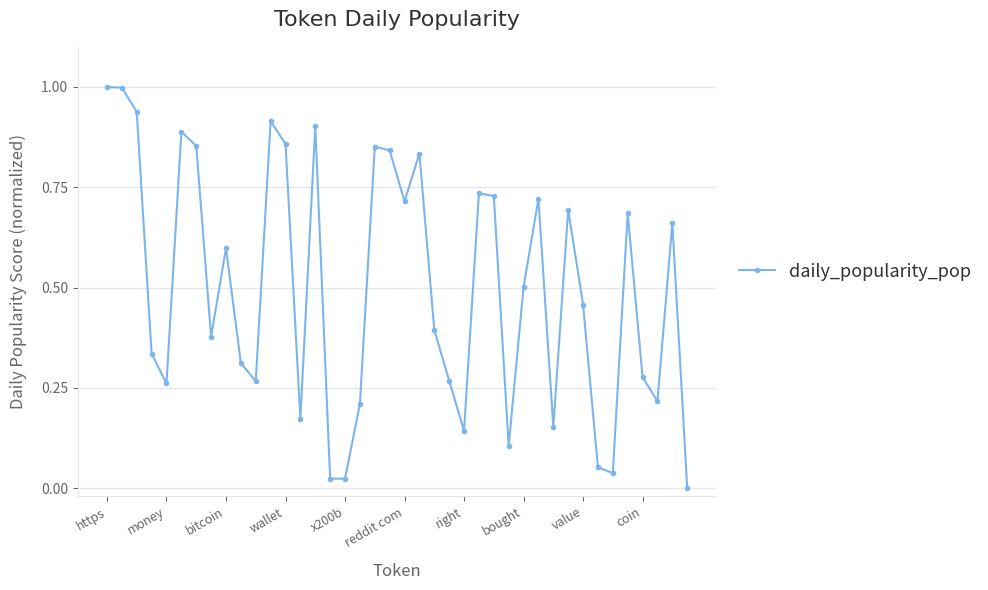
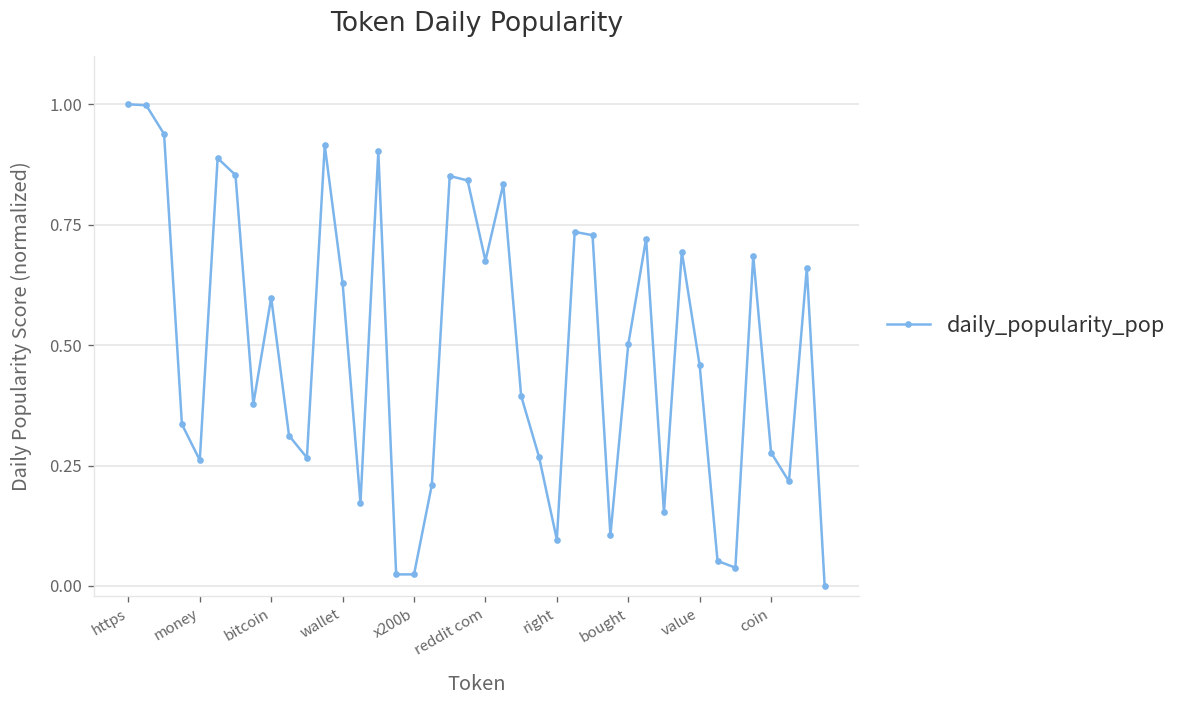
wallet: 0.86 -> 0.63
reddit com: 0.71 -> 0.68
right: 0.14 -> 0.10
